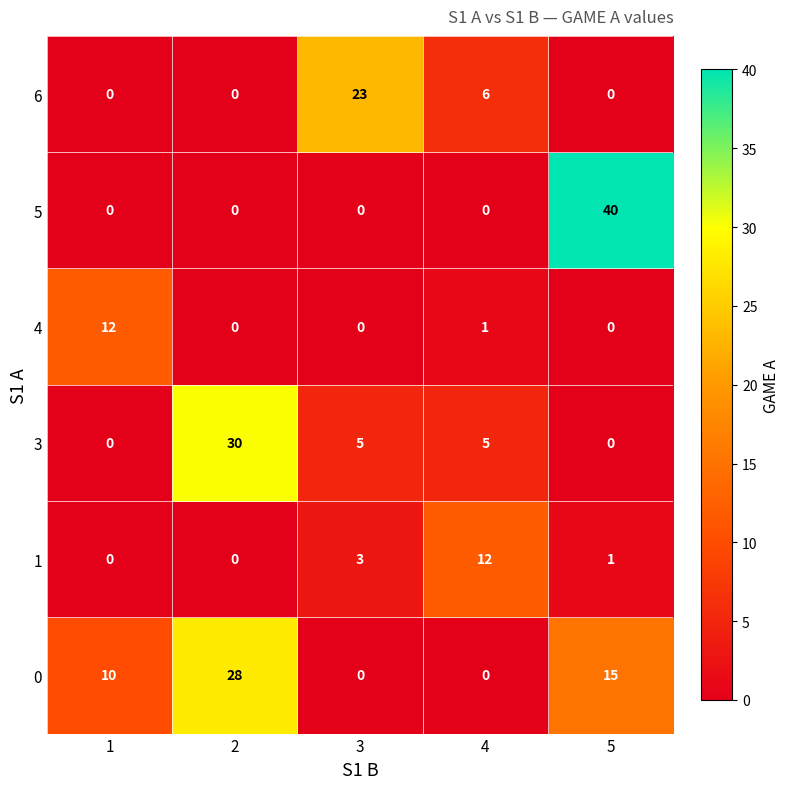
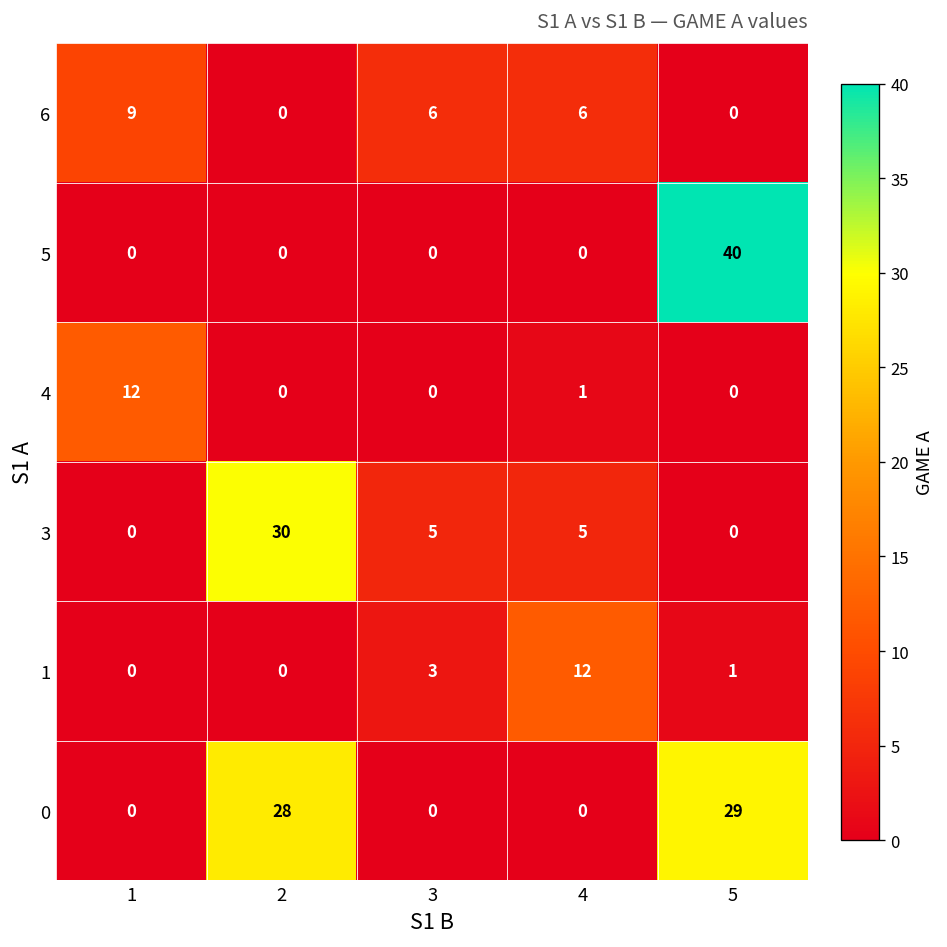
6, 1: 0 -> 9
6, 3: 23 -> 6
0, 1: 10 -> 0
0, 5: 15 -> 29
